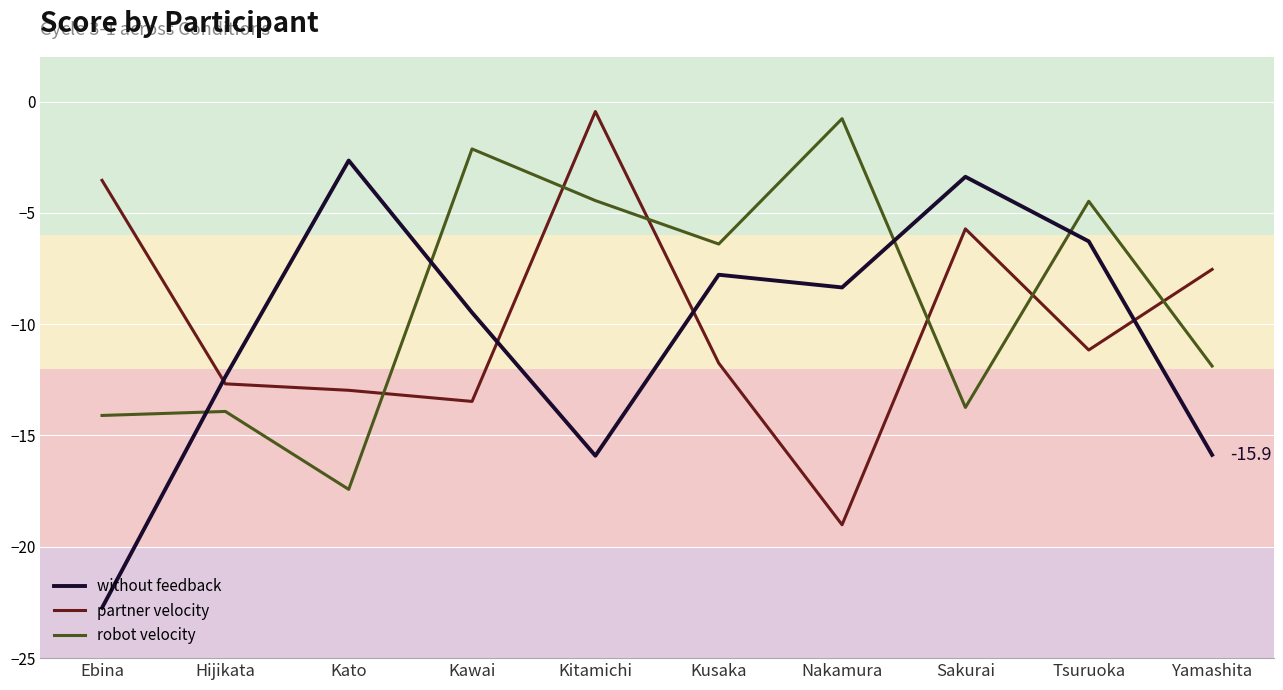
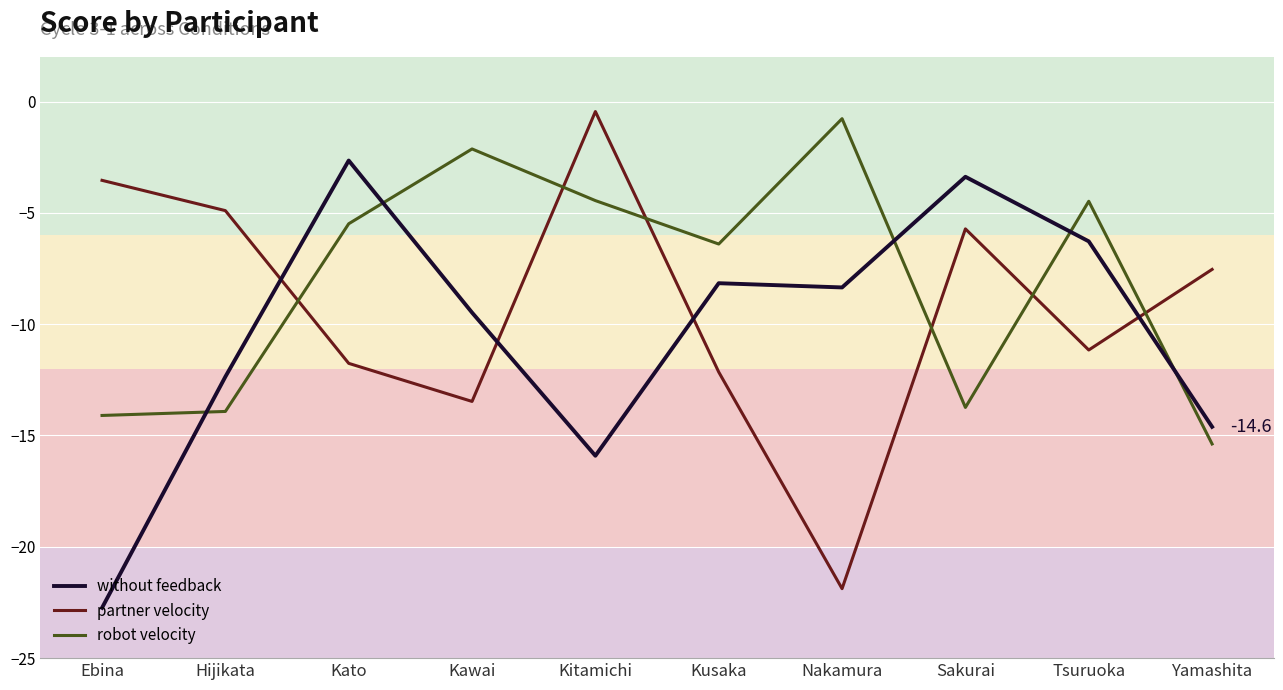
partner velocity, Hijikata: -12.7 -> -4.9
partner velocity, Kato: -13.0 -> -11.8
robot velocity, Kato: -17.4 -> -5.5
without feedback, Kusaka: -7.8 -> -8.2
partner velocity, Kusaka: -11.8 -> -12.2
partner velocity, Nakamura: -19.0 -> -21.9
without feedback, Yamashita: -15.9 -> -14.6
robot velocity, Yamashita: -11.9 -> -15.4
